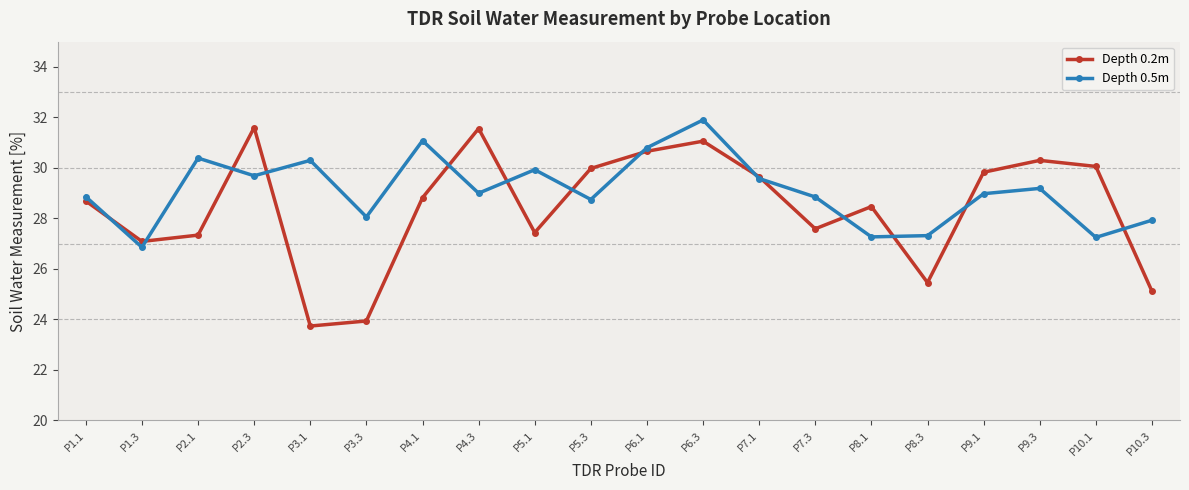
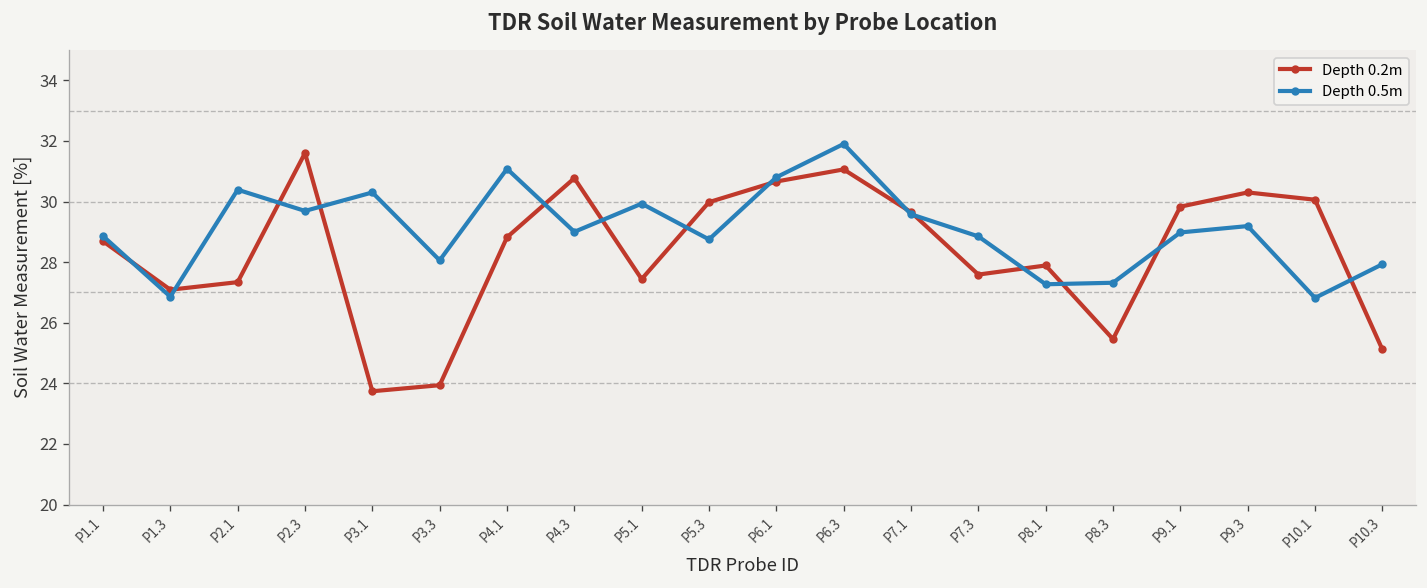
Depth 0.2m, P4.3: 31.6 -> 30.8
Depth 0.2m, P8.1: 28.5 -> 27.9
Depth 0.5m, P10.1: 27.3 -> 26.8
